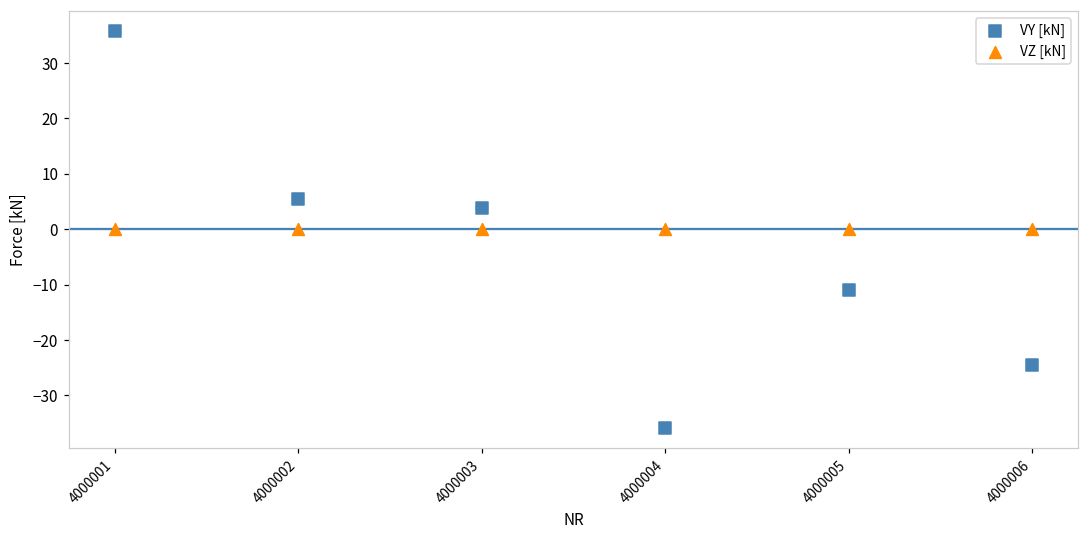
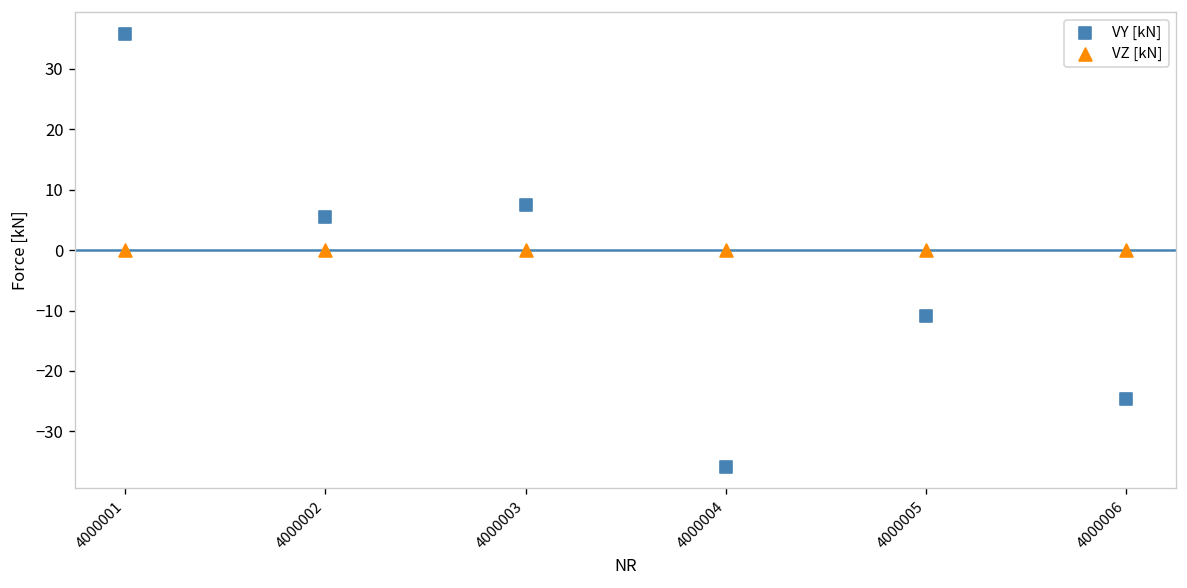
VY [kN], 4000003: 4 -> 7
